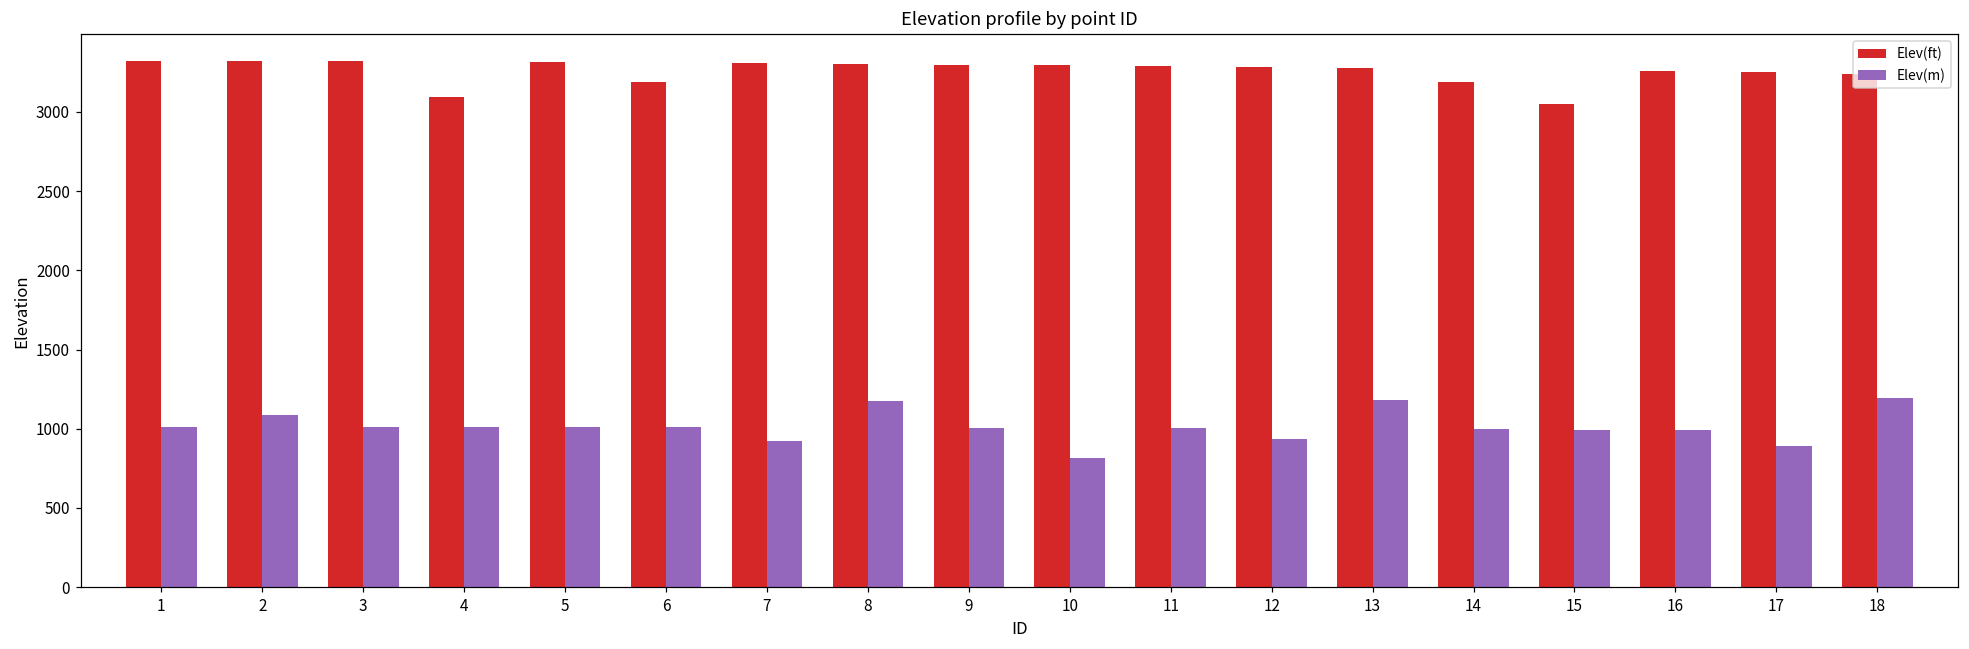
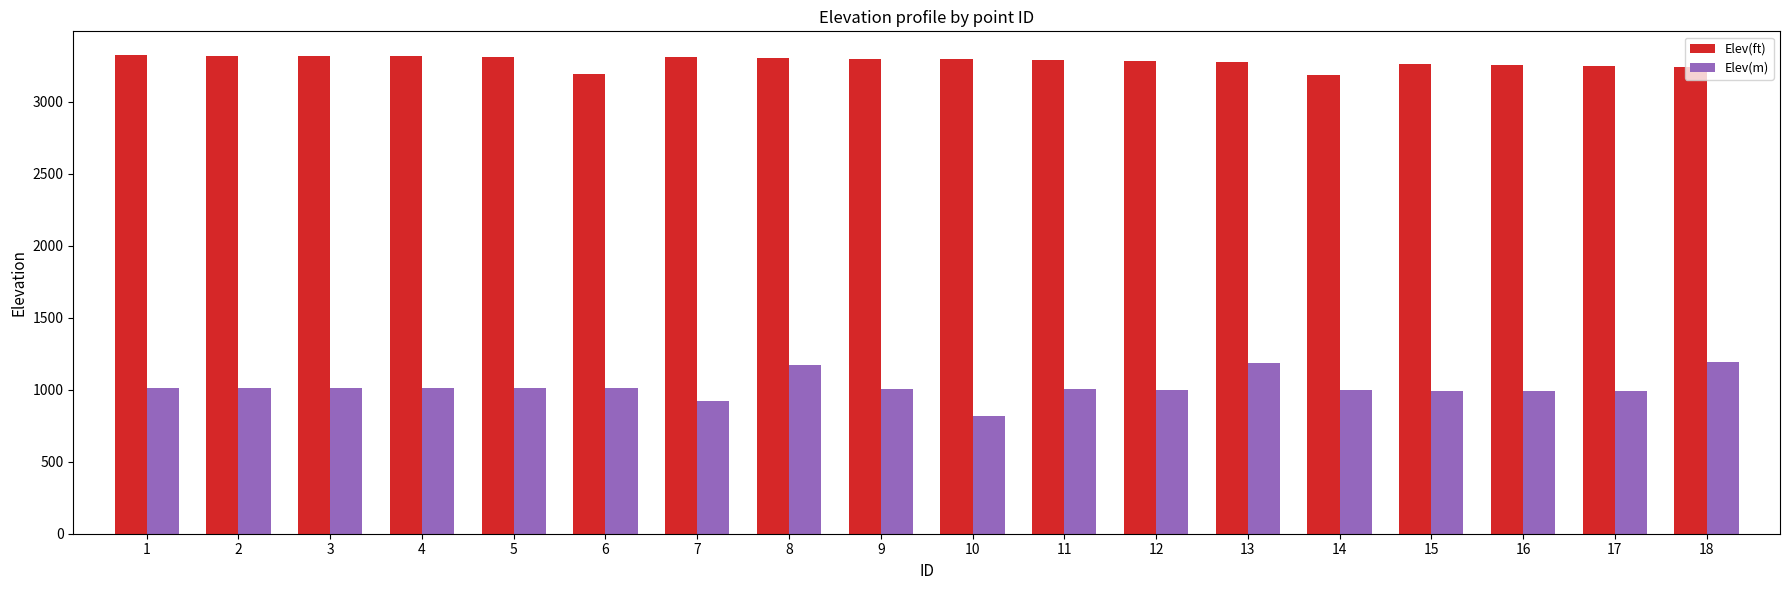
Elev(m), 2: 1090 -> 1010
Elev(ft), 4: 3100 -> 3320
Elev(m), 12: 940 -> 1000
Elev(ft), 15: 3050 -> 3260
Elev(m), 17: 890 -> 990
